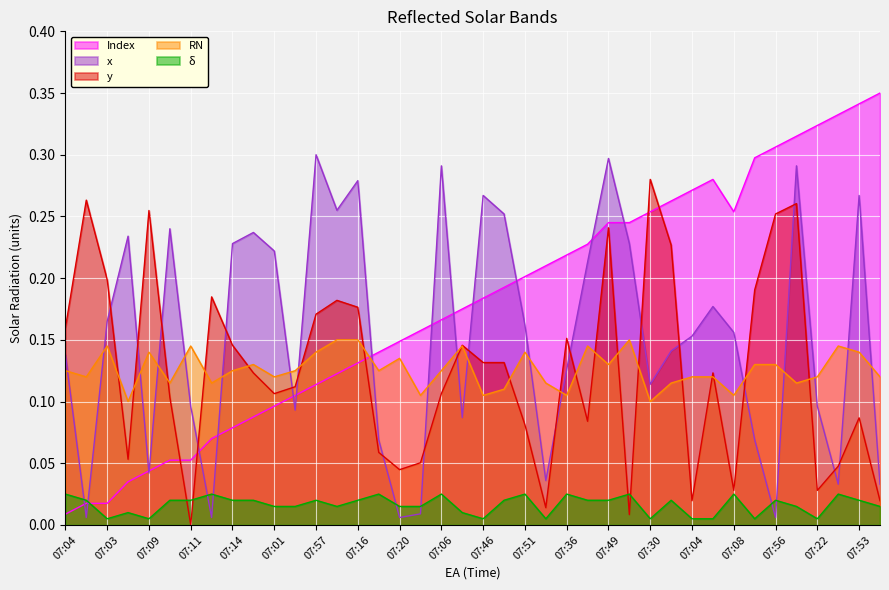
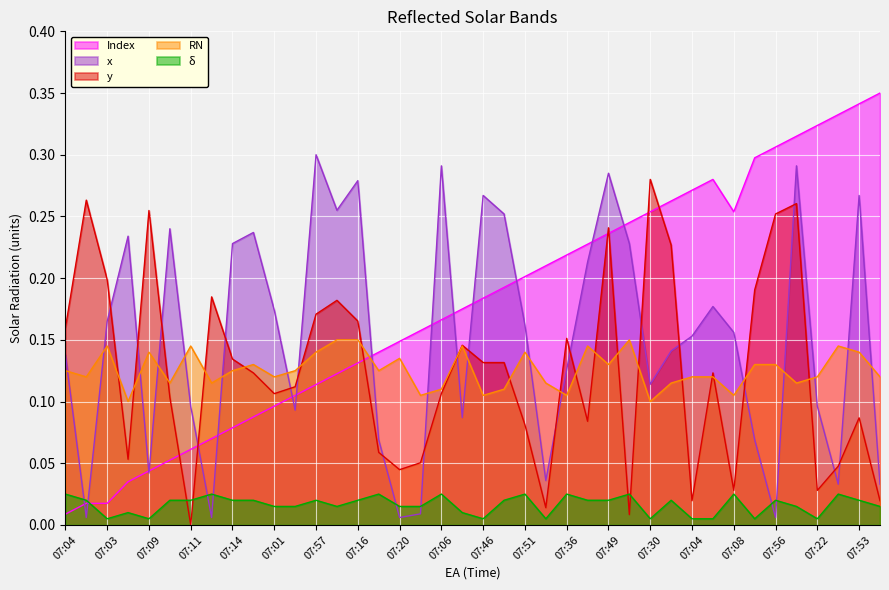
Index, 07:11: 0.053 -> 0.061
y, 07:14: 0.146 -> 0.134
x, 07:01: 0.222 -> 0.174
y, 07:16: 0.176 -> 0.165
RN, 07:06: 0.125 -> 0.110
Index, 07:49: 0.245 -> 0.236
x, 07:49: 0.297 -> 0.285
